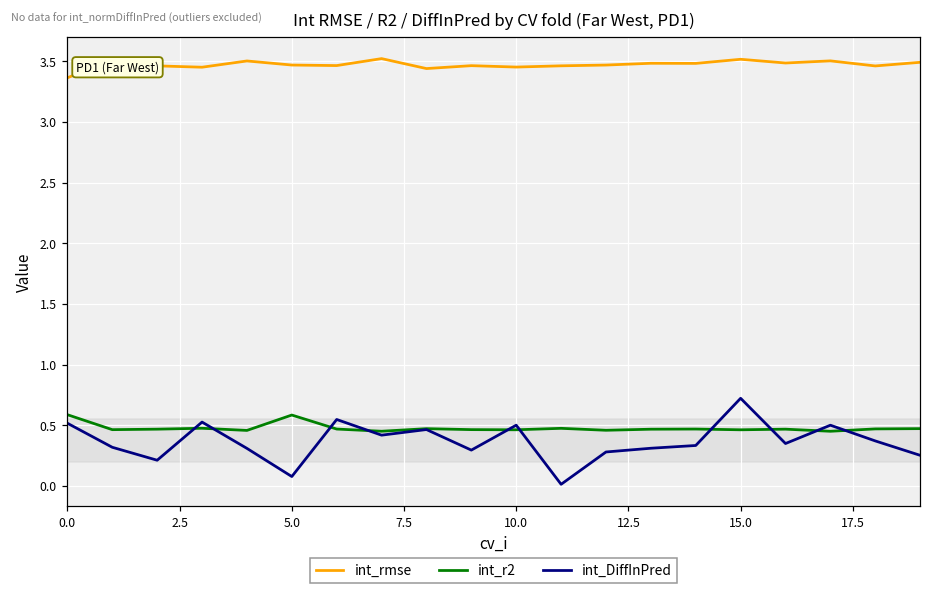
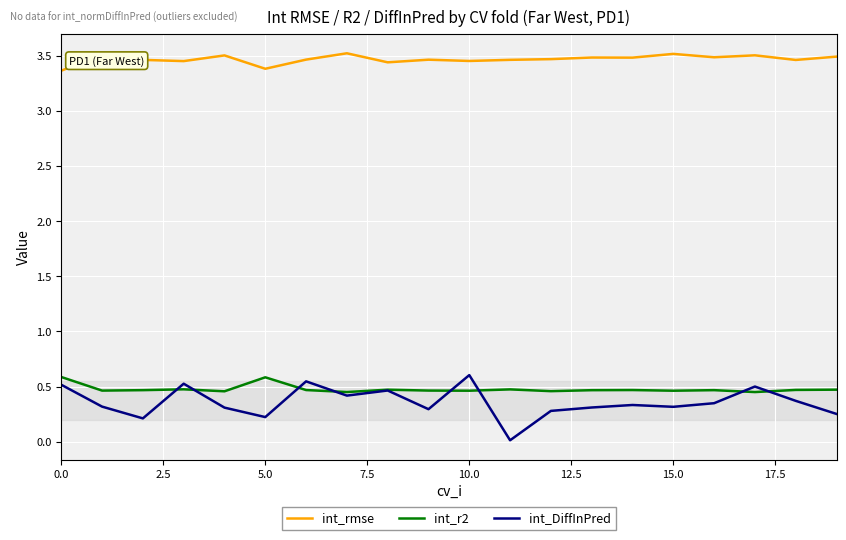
int_rmse, 5.0: 3.47 -> 3.38
int_DiffInPred, 5.0: 0.08 -> 0.22
int_DiffInPred, 10.0: 0.50 -> 0.60
int_DiffInPred, 15.0: 0.72 -> 0.32
